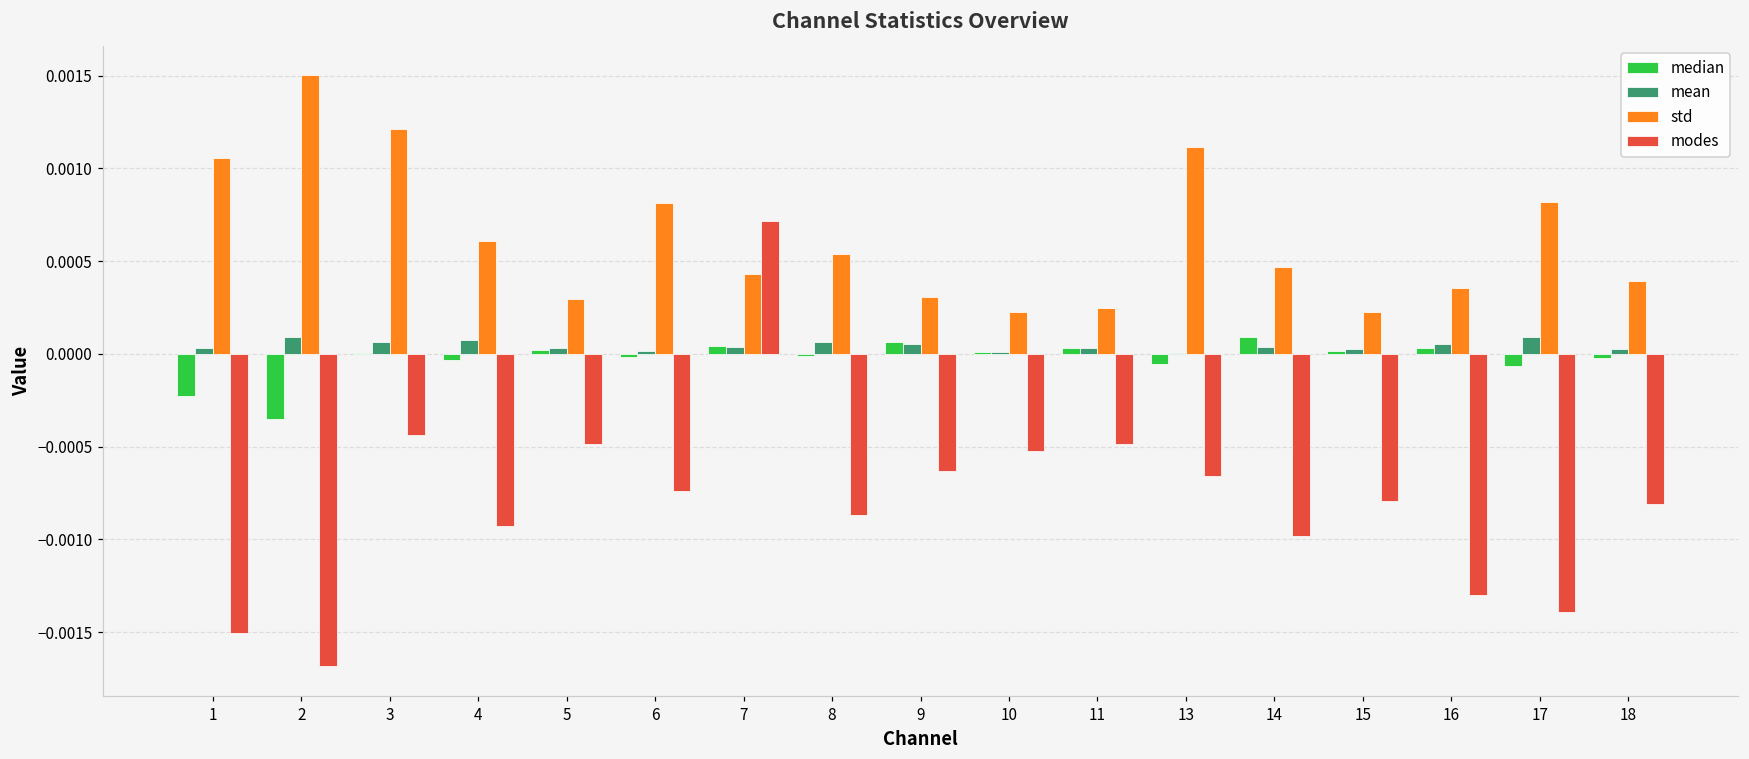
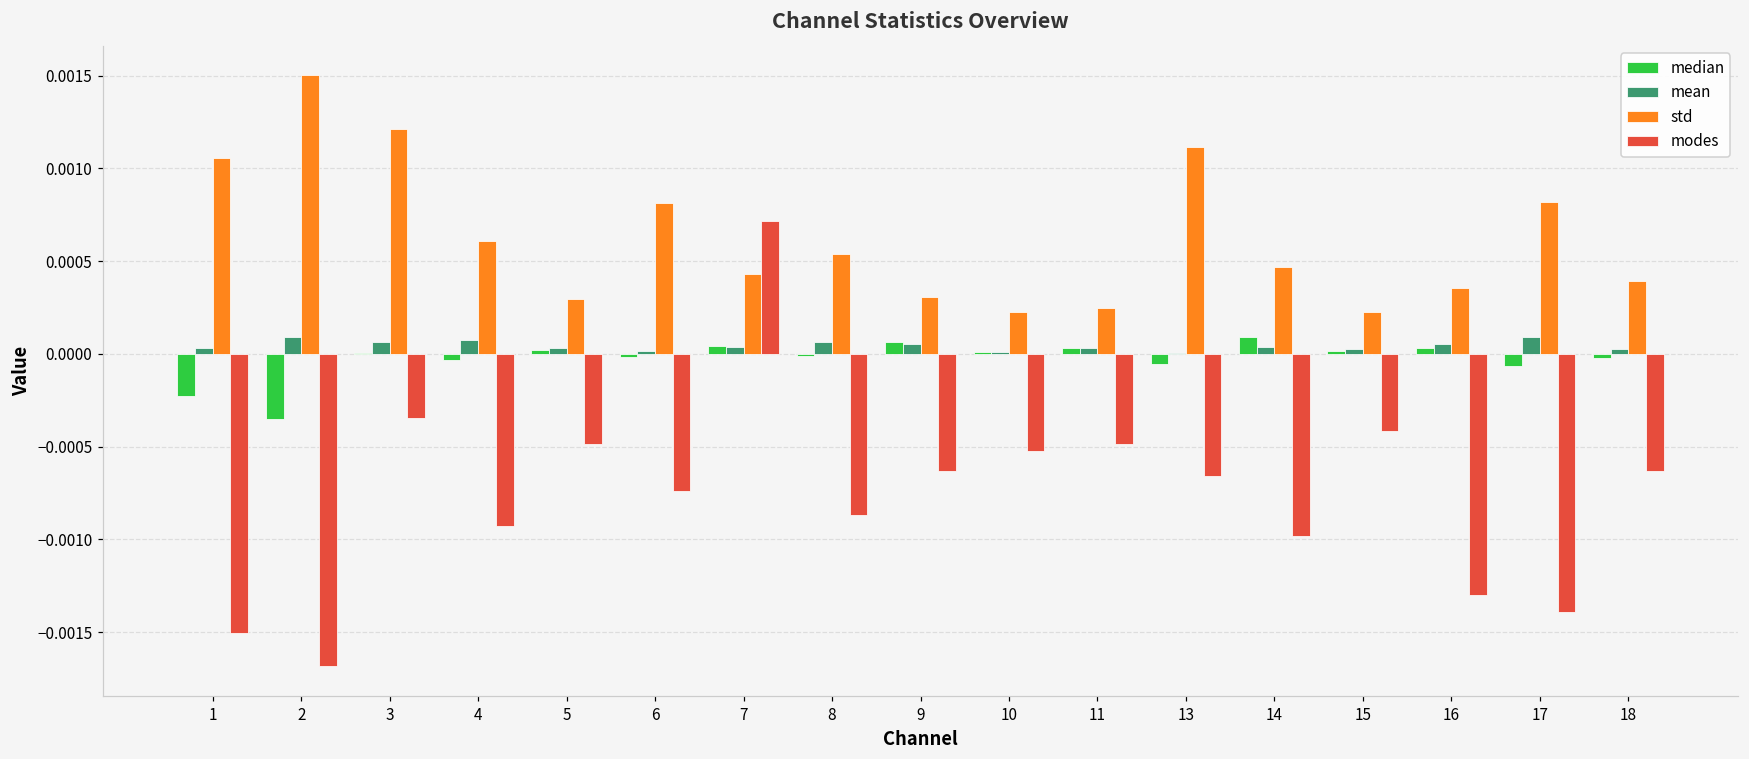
modes, 3: -0.00044 -> -0.00035
modes, 15: -0.00079 -> -0.00041
modes, 18: -0.00081 -> -0.00063
